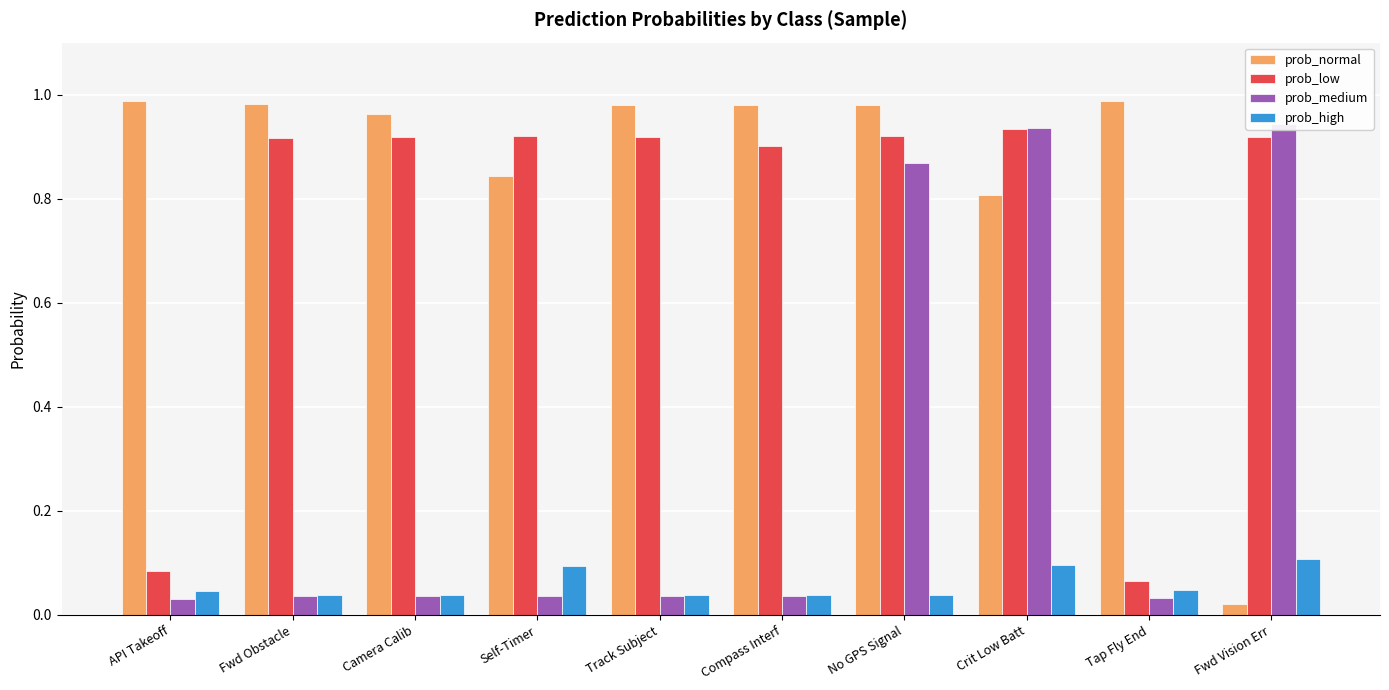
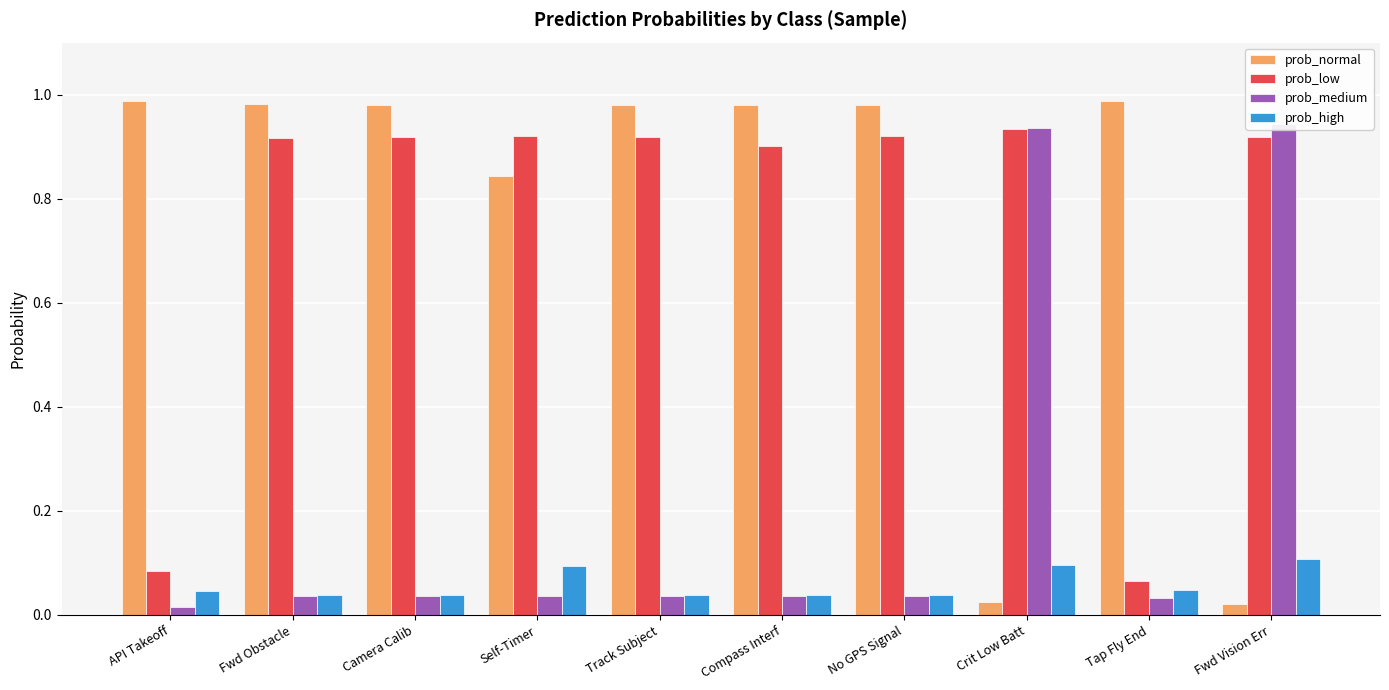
prob_medium, API Takeoff: 0.03 -> 0.02
prob_normal, Camera Calib: 0.96 -> 0.98
prob_medium, No GPS Signal: 0.87 -> 0.04
prob_normal, Crit Low Batt: 0.81 -> 0.02
